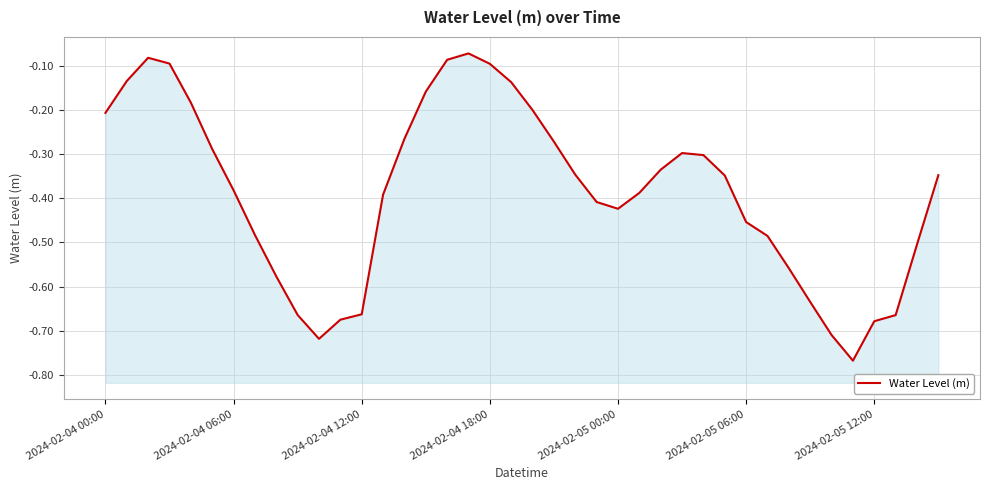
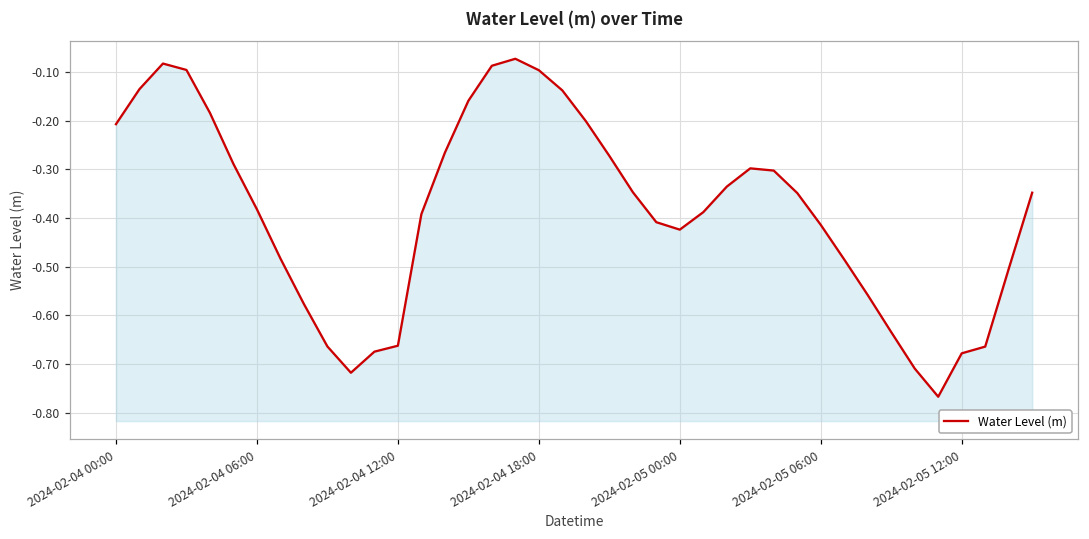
2024-02-05 06:00: -0.45 -> -0.41
